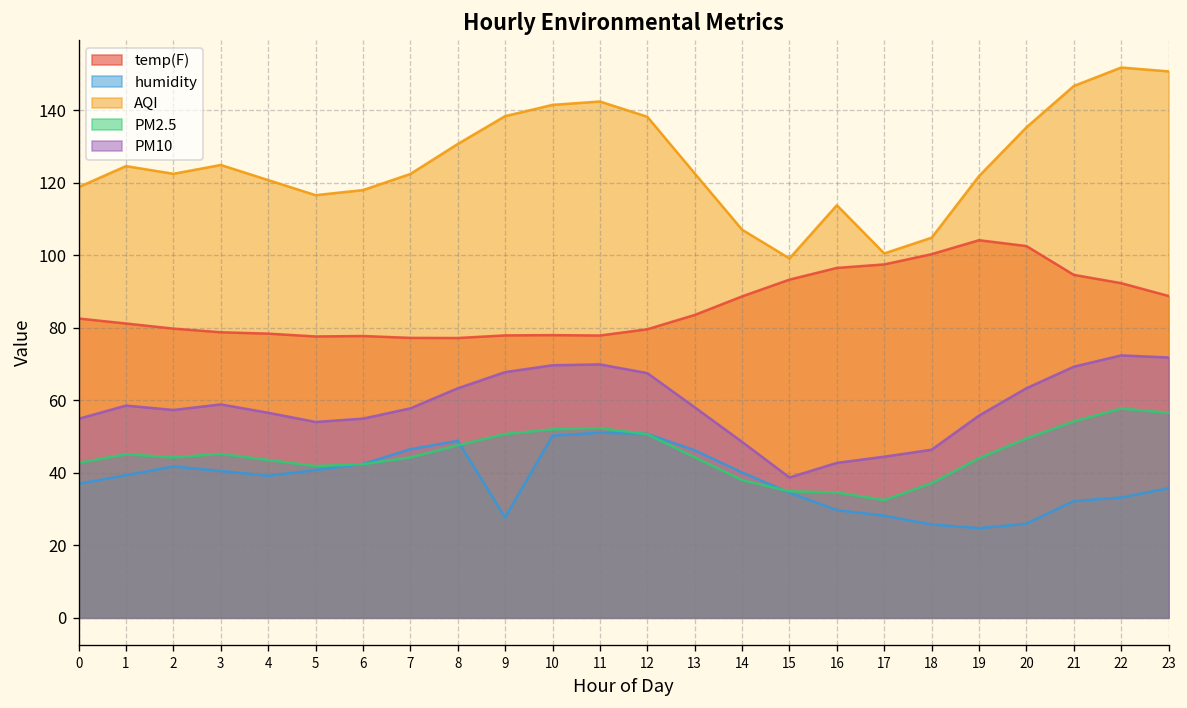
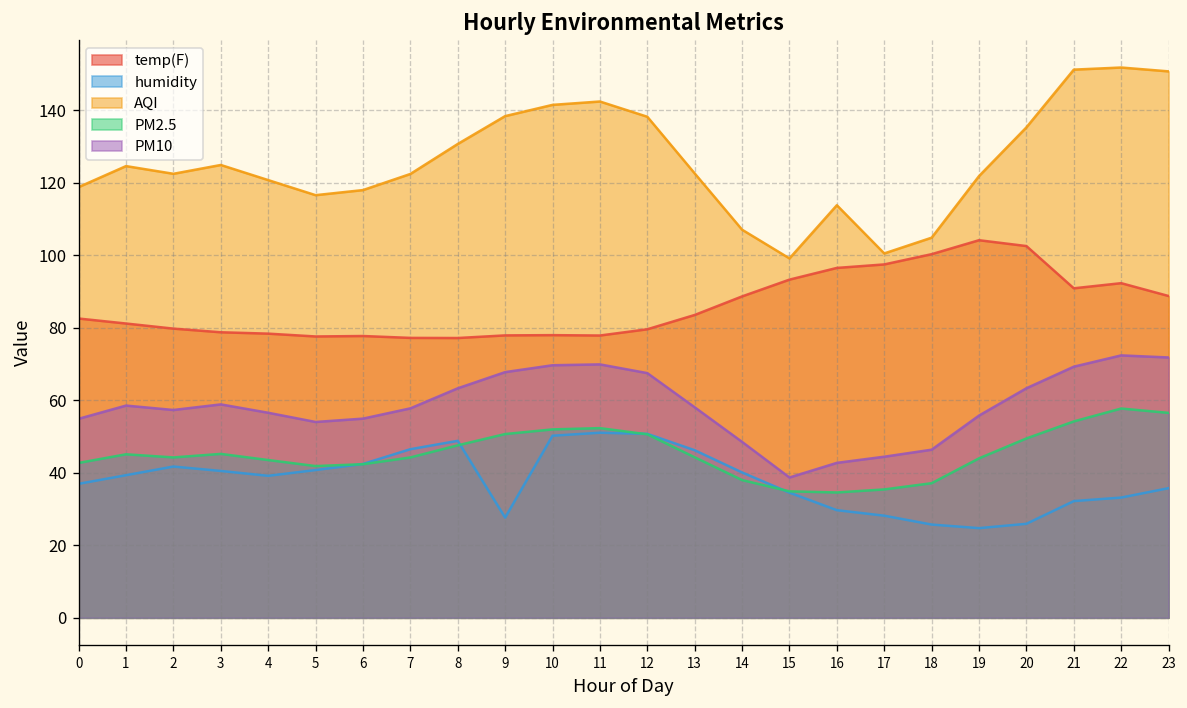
PM2.5, 17: 32 -> 35
temp(F), 21: 95 -> 91
AQI, 21: 147 -> 151
